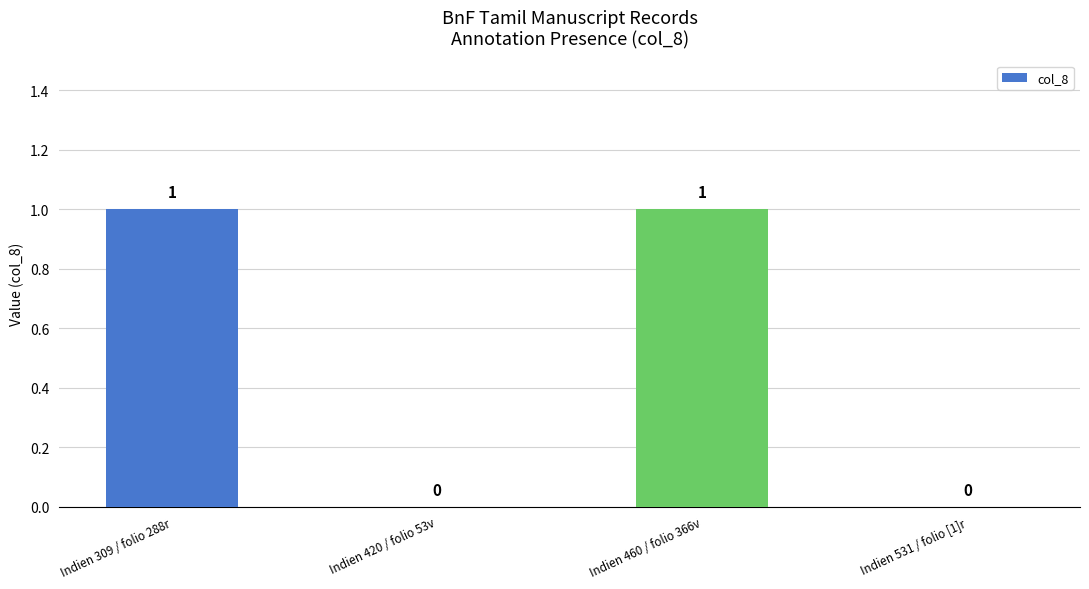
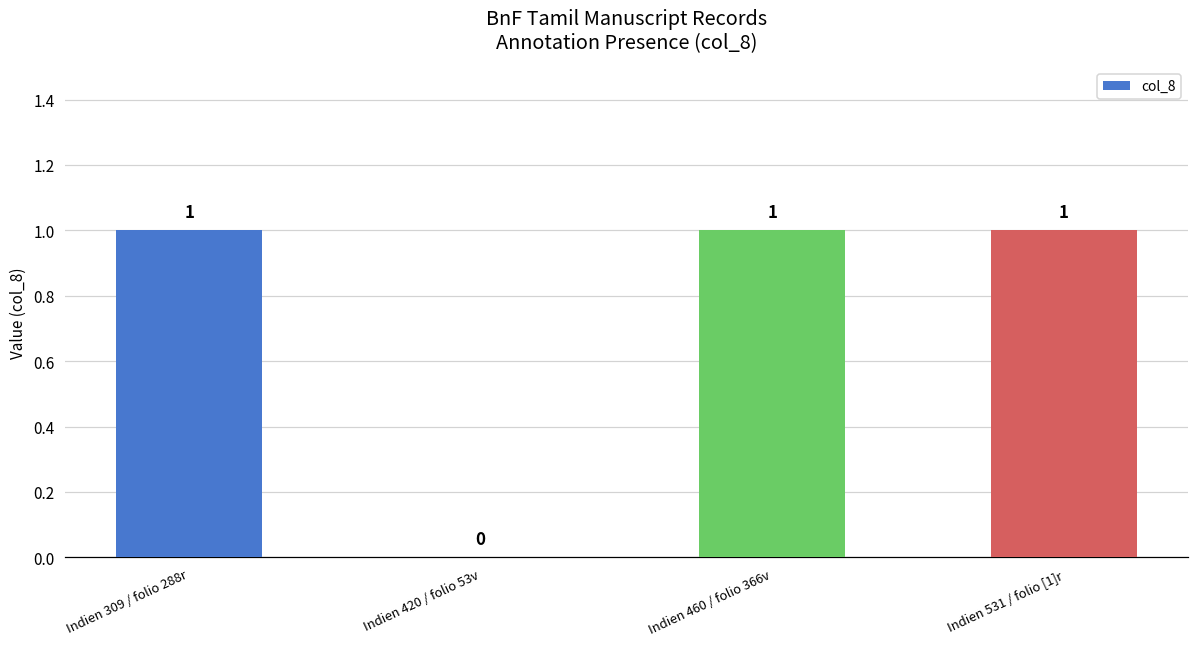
Indien 531 / folio [1]r: 0 -> 1
